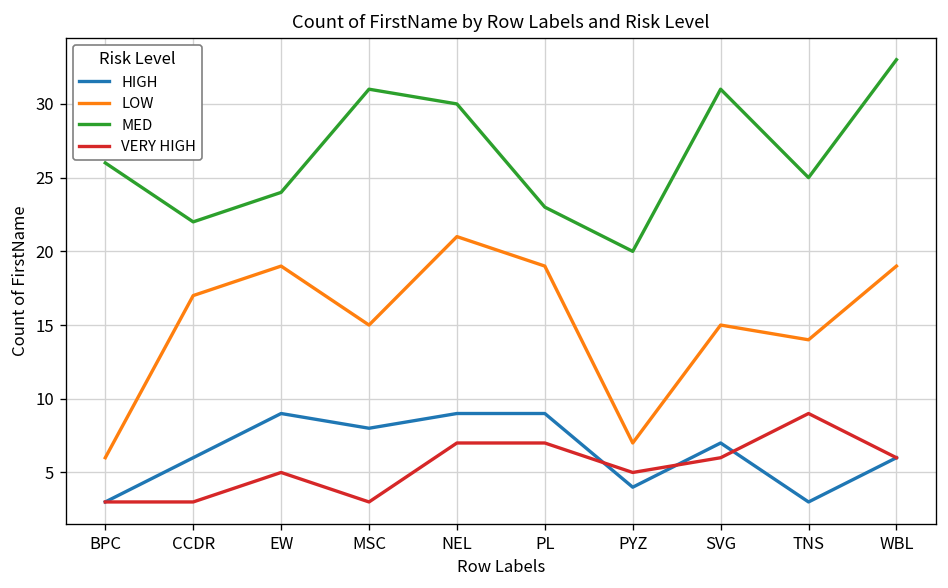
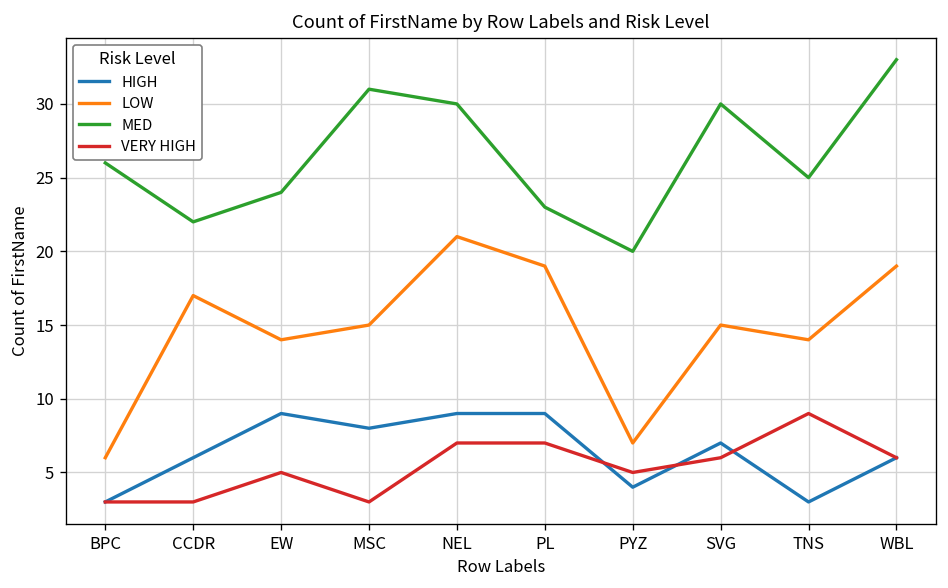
LOW, EW: 19 -> 14
MED, SVG: 31 -> 30
